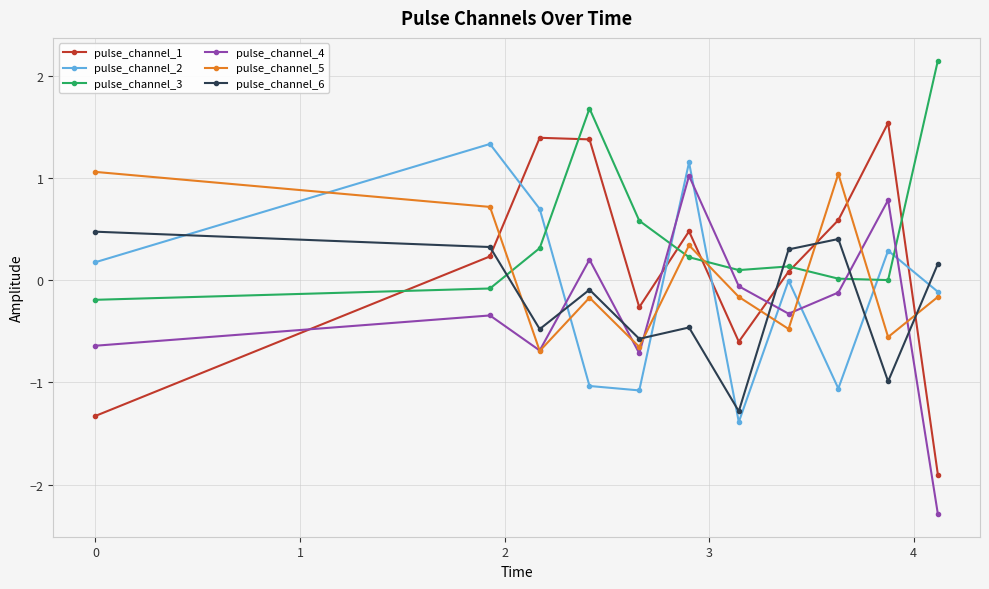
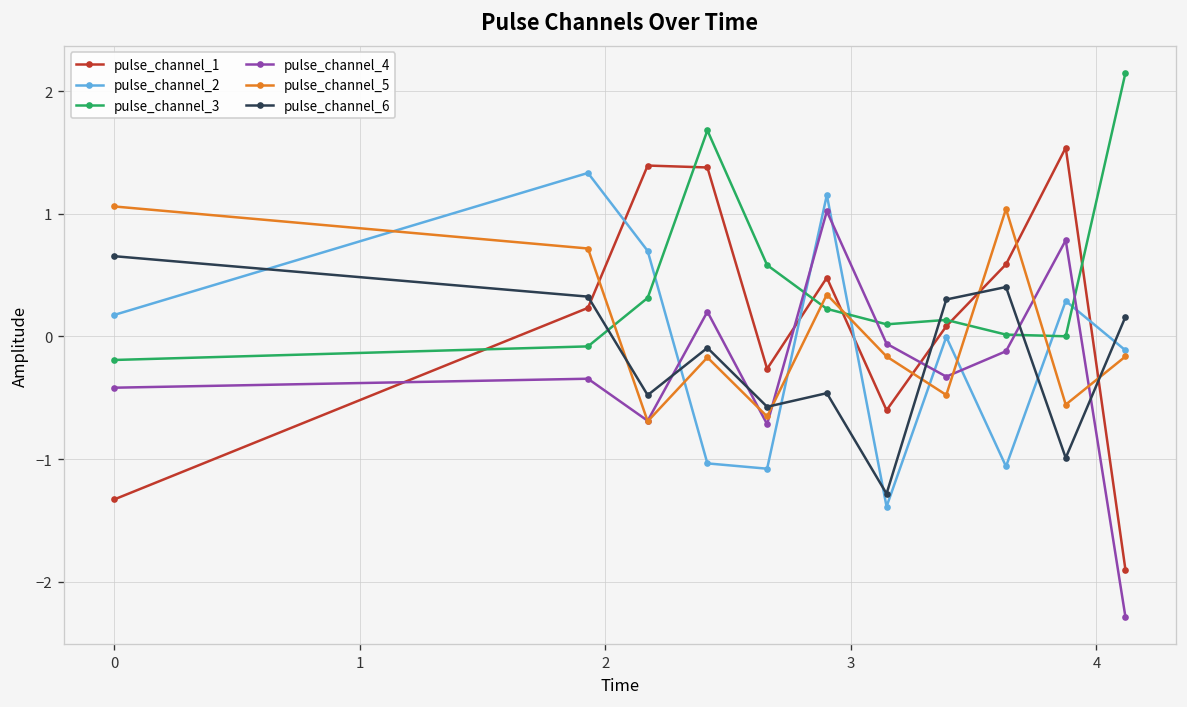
pulse_channel_4, 0: -0.64 -> -0.42
pulse_channel_6, 0: 0.47 -> 0.65
